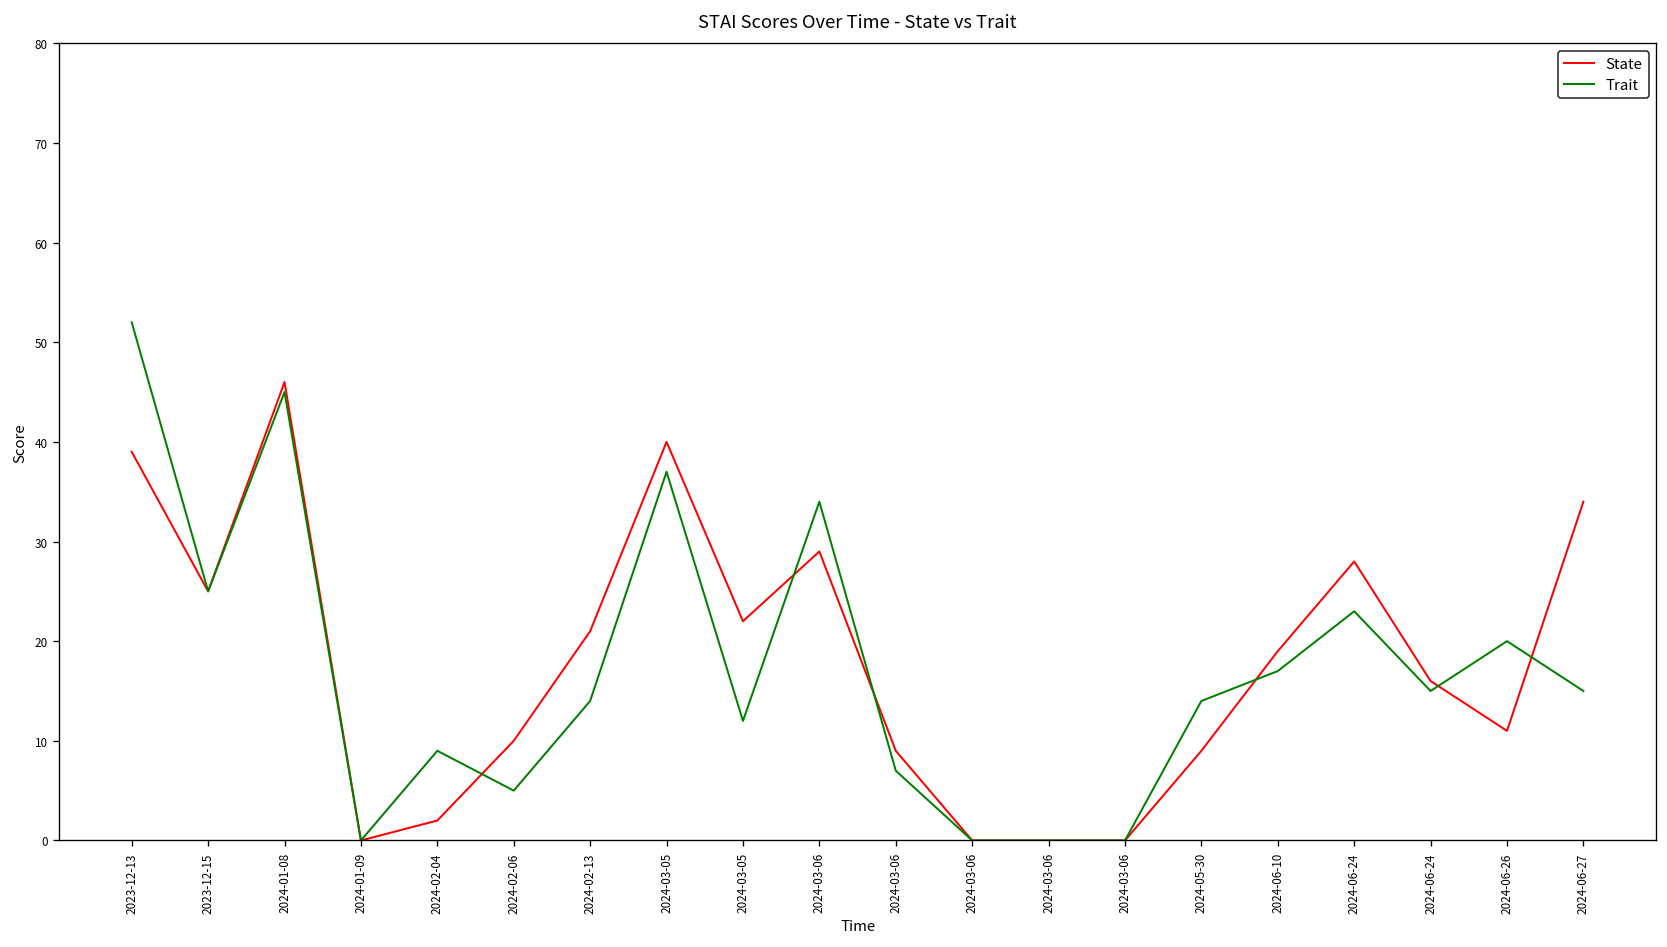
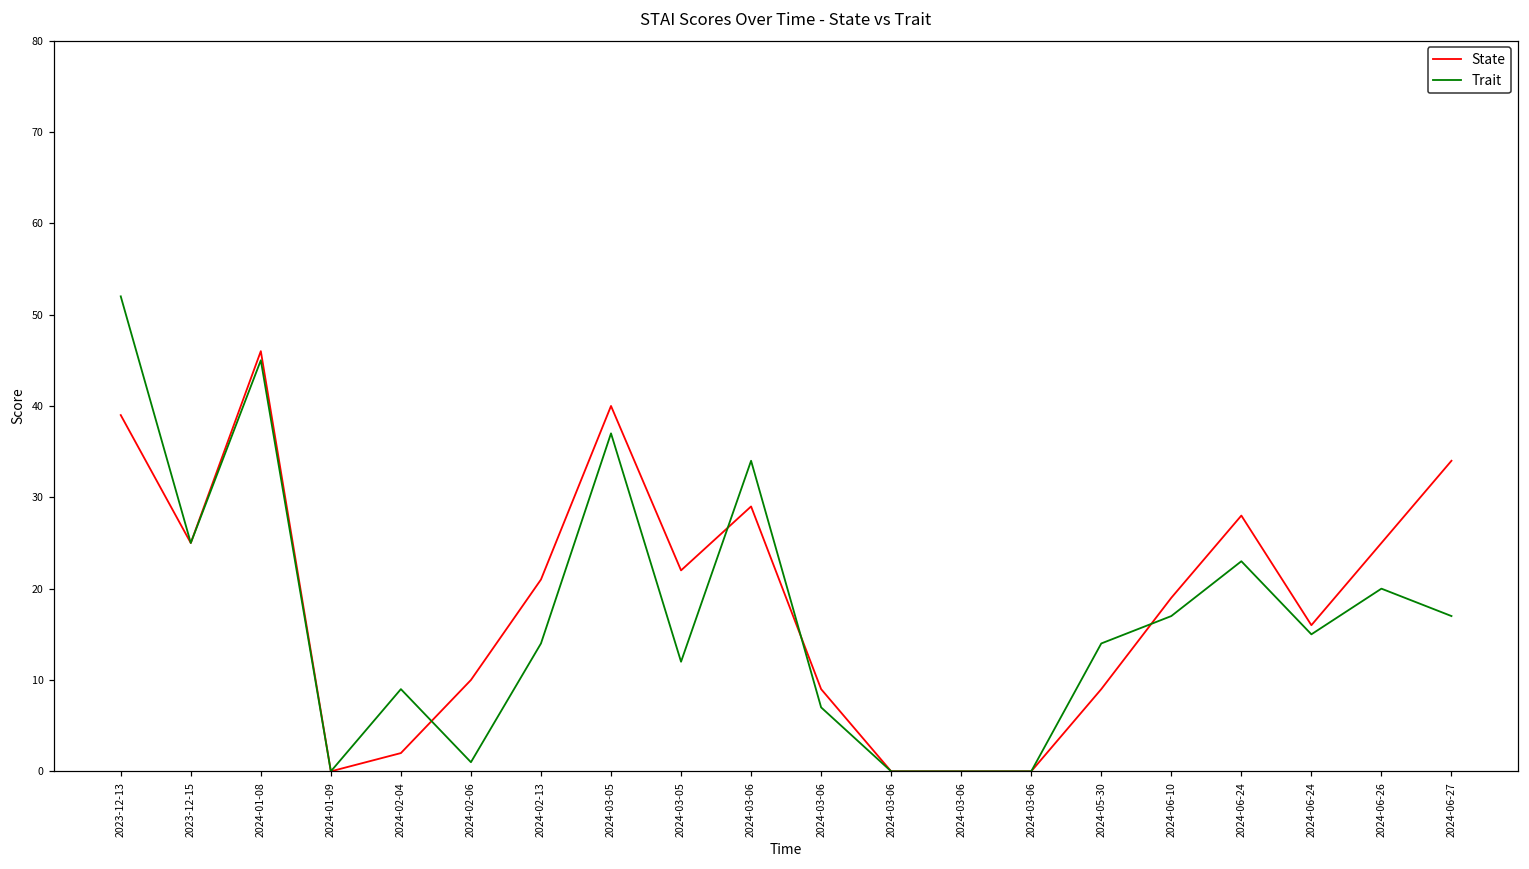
Trait, 2024-02-06: 5 -> 1
State, 2024-06-26: 11 -> 25
Trait, 2024-06-27: 15 -> 17
